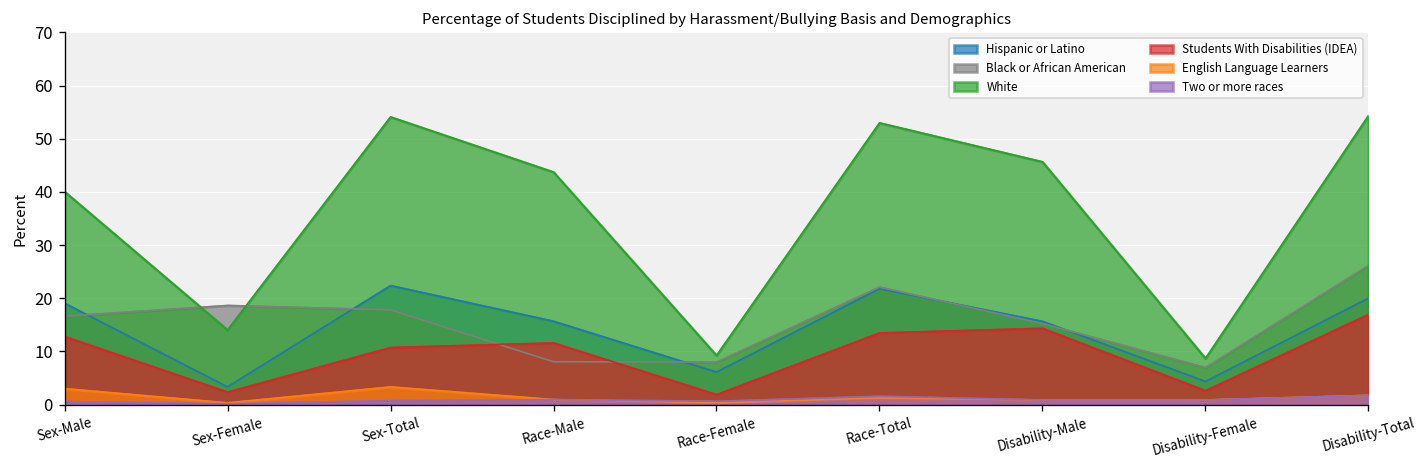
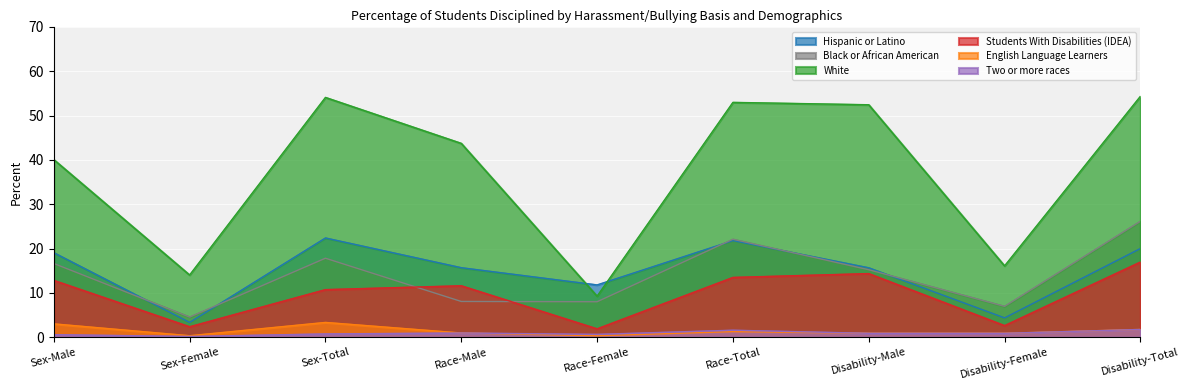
Black or African American, Sex-Female: 19 -> 5
Hispanic or Latino, Race-Female: 6 -> 12
White, Disability-Male: 46 -> 52
White, Disability-Female: 9 -> 16
